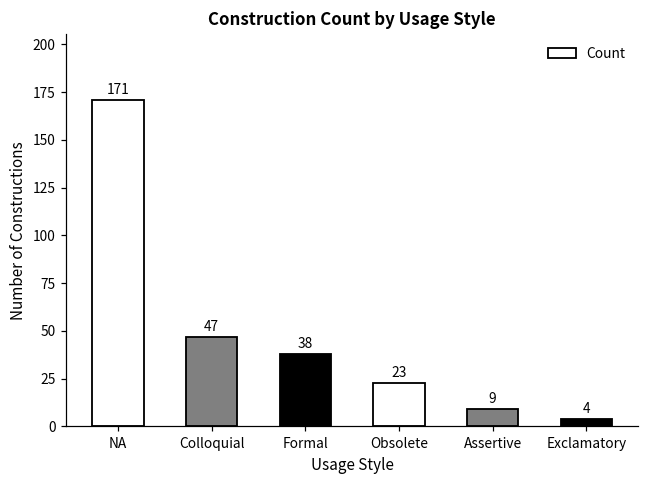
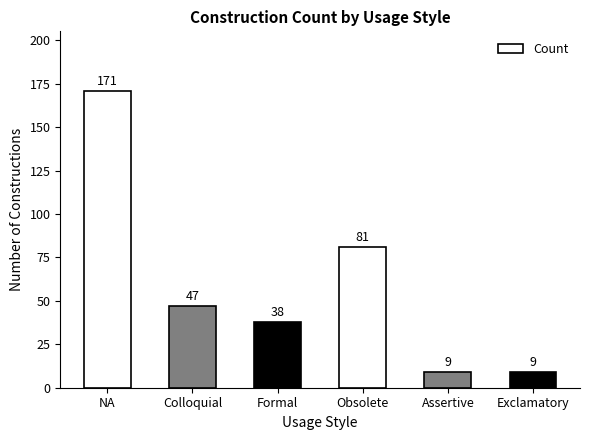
Obsolete: 23 -> 81
Exclamatory: 4 -> 9
